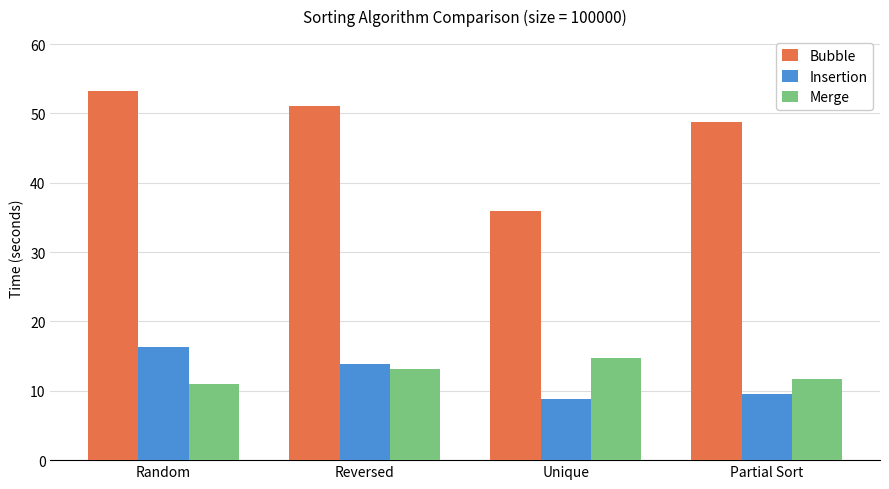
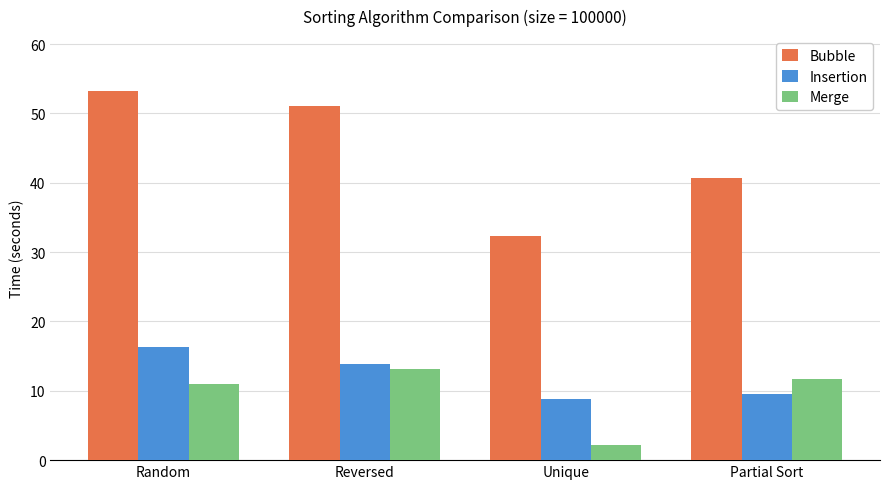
Bubble, Unique: 36 -> 32
Merge, Unique: 15 -> 2
Bubble, Partial Sort: 49 -> 41
